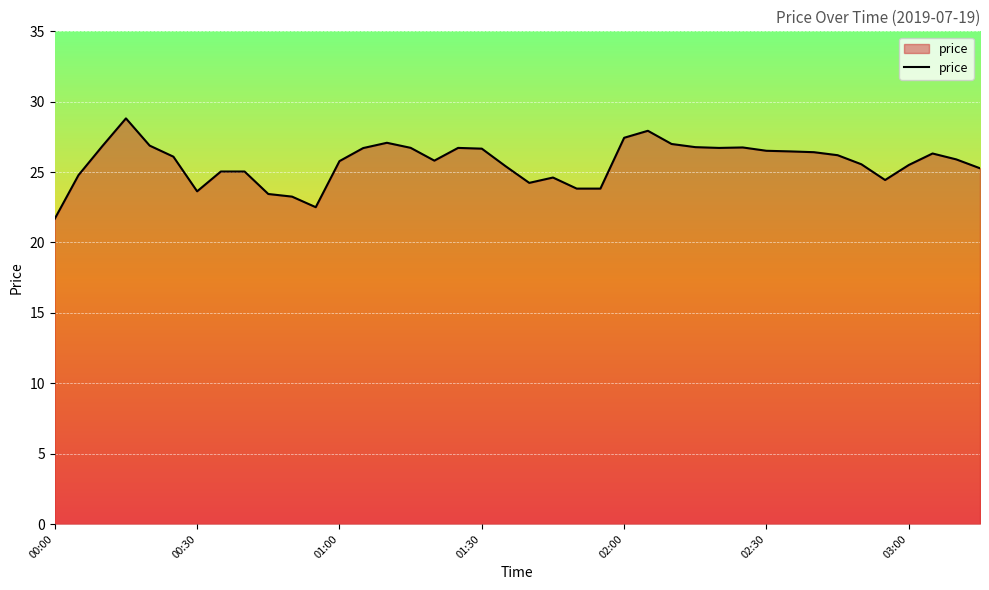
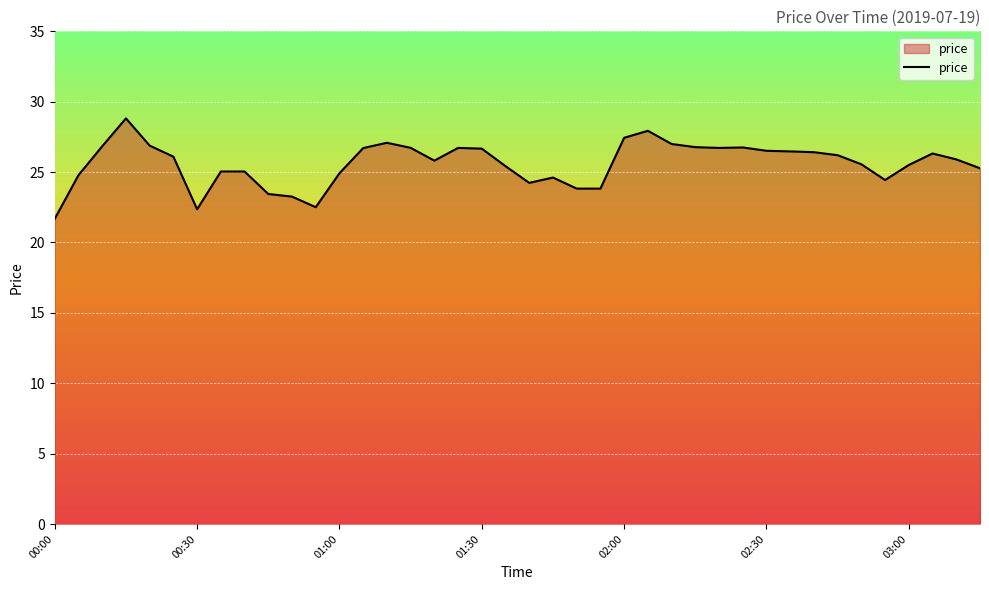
00:30: 23.6 -> 22.4
01:00: 25.8 -> 24.9
